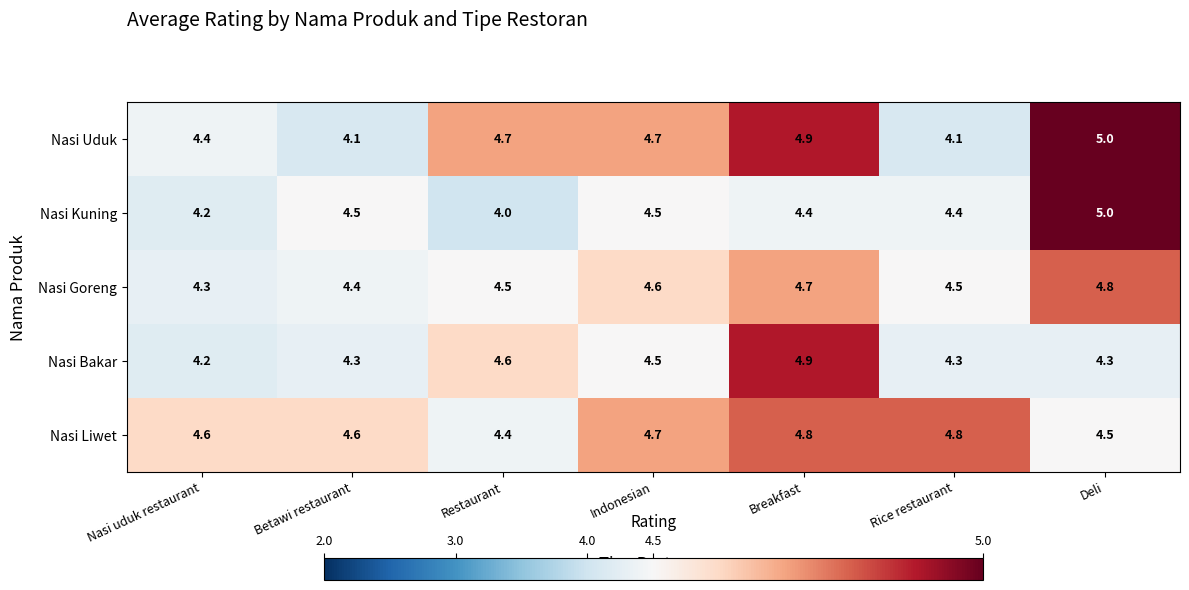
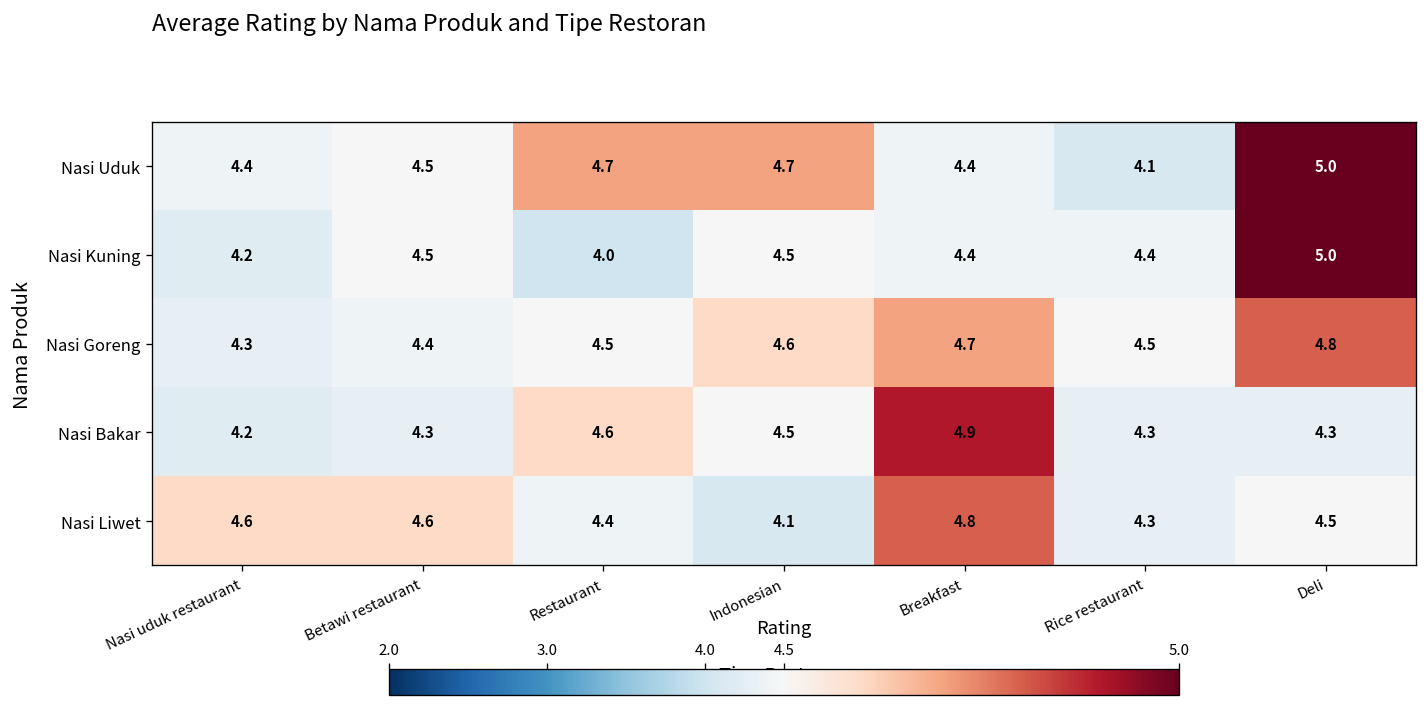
Nasi Uduk, Betawi restaurant: 4.1 -> 4.5
Nasi Uduk, Breakfast: 4.9 -> 4.4
Nasi Liwet, Indonesian: 4.7 -> 4.1
Nasi Liwet, Rice restaurant: 4.8 -> 4.3
